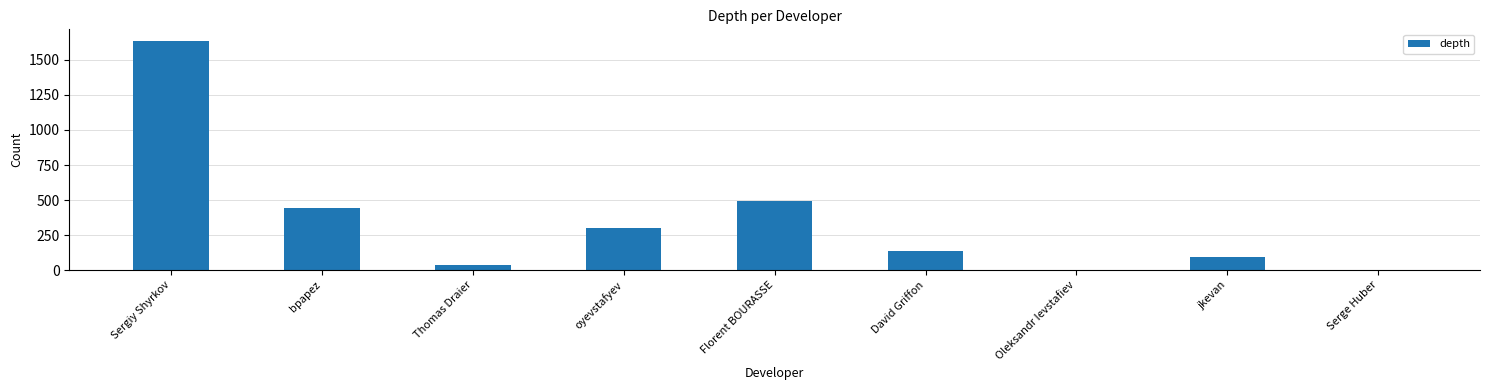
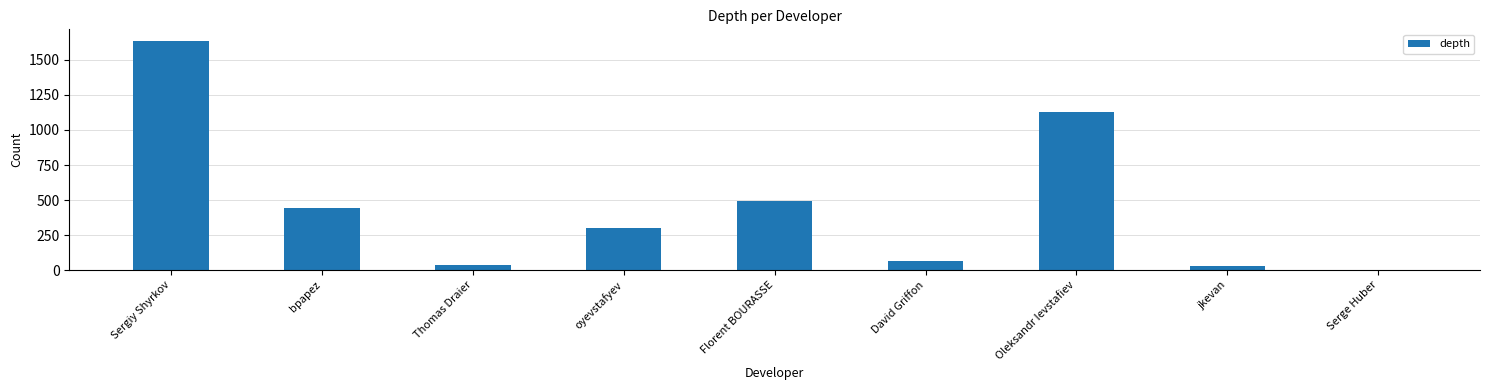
David Griffon: 140 -> 60
Oleksandr Ievstafiev: 0 -> 1130
jkevan: 90 -> 30
